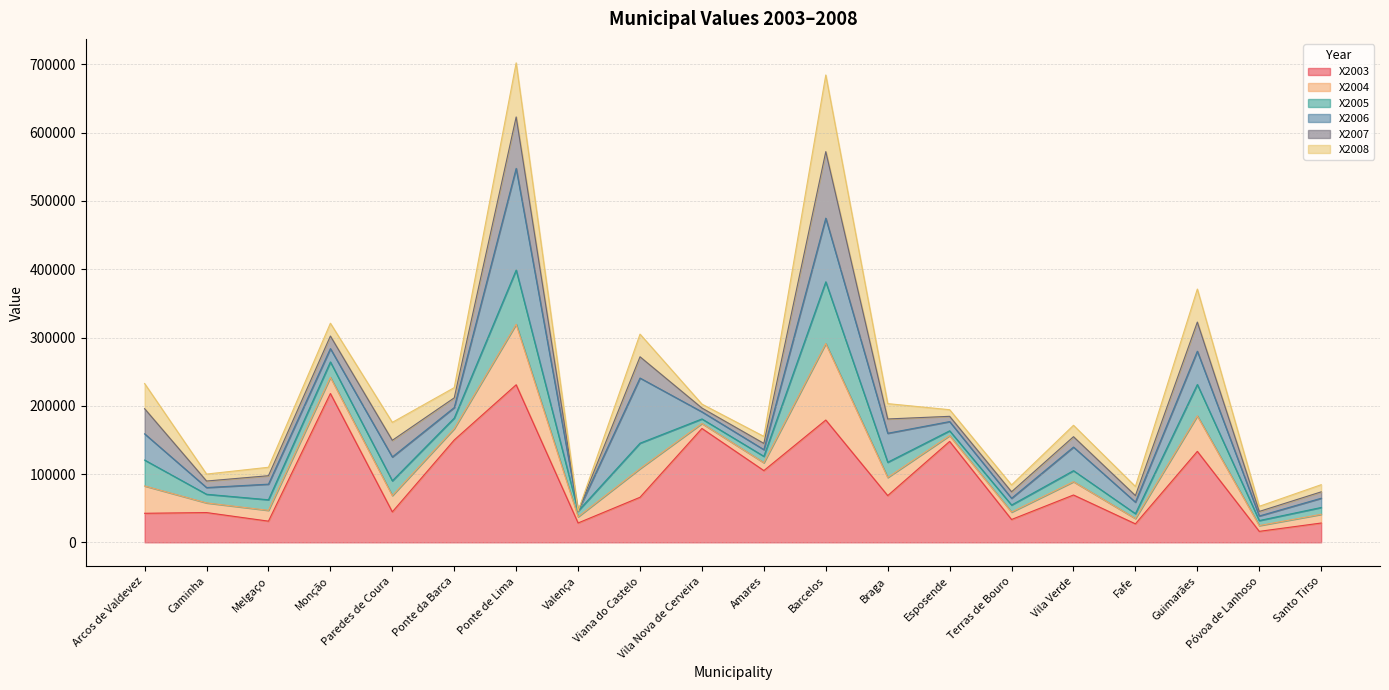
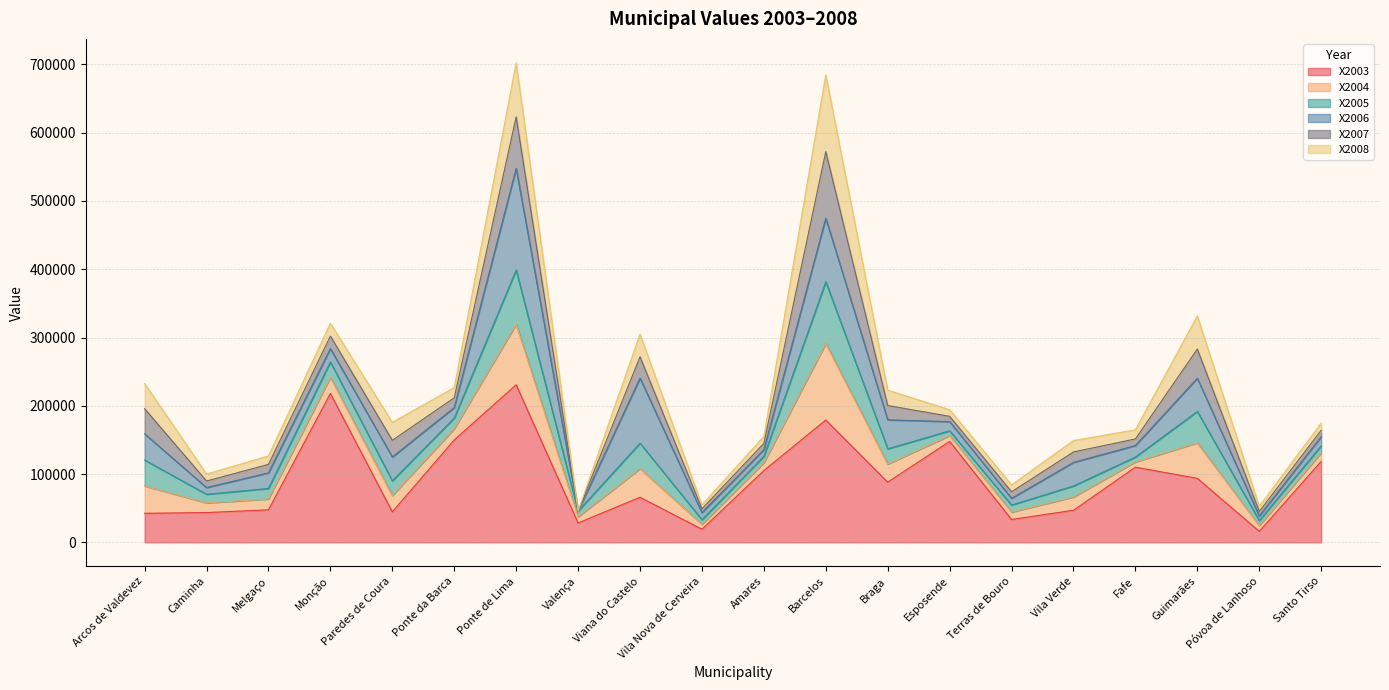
X2003, Melgaço: 30000 -> 50000
X2003, Vila Nova de Cerveira: 170000 -> 20000
X2003, Braga: 70000 -> 90000
X2003, Vila Verde: 70000 -> 50000
X2003, Fafe: 30000 -> 110000
X2003, Guimarães: 130000 -> 90000
X2003, Santo Tirso: 30000 -> 120000
